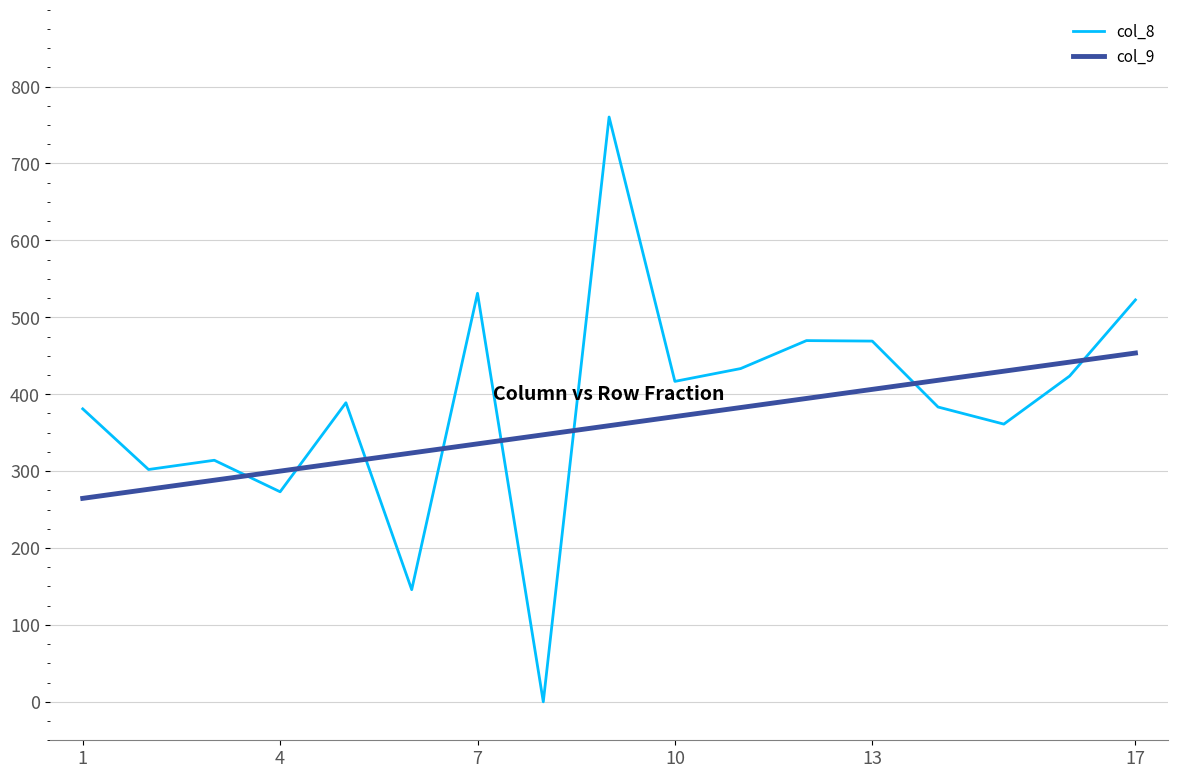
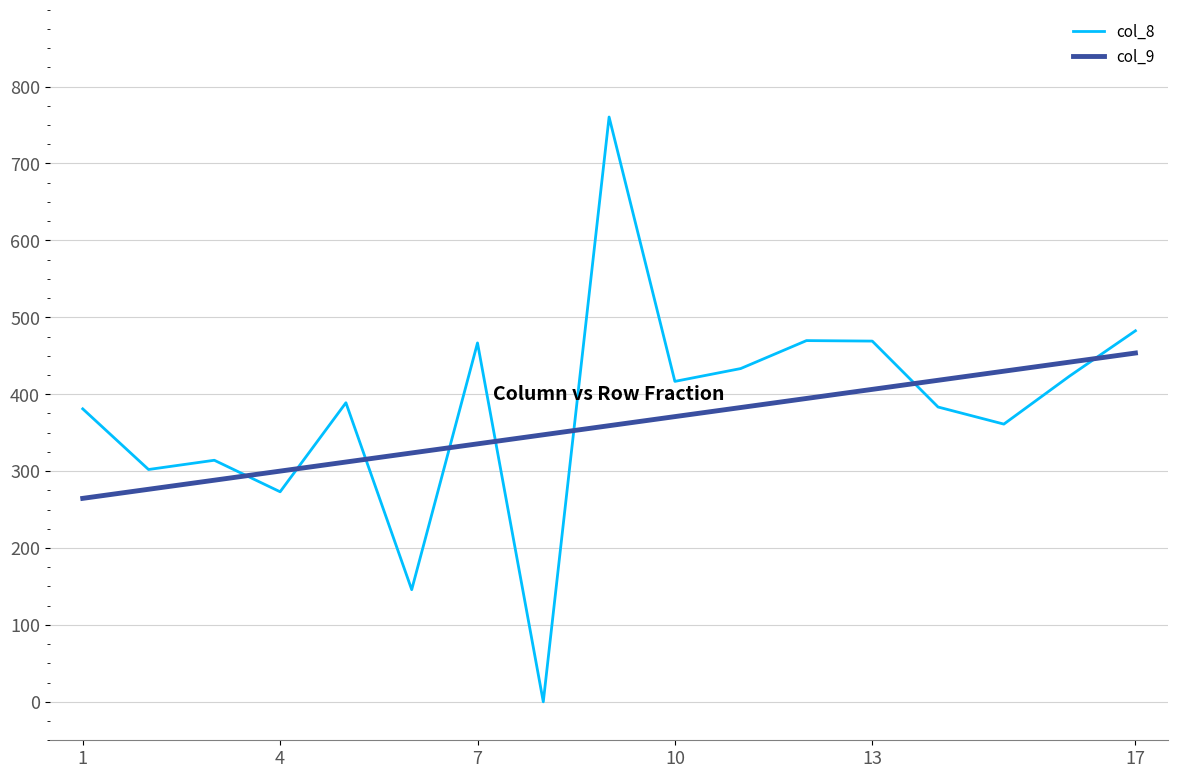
col_8, 7: 530 -> 470
col_8, 17: 520 -> 480
